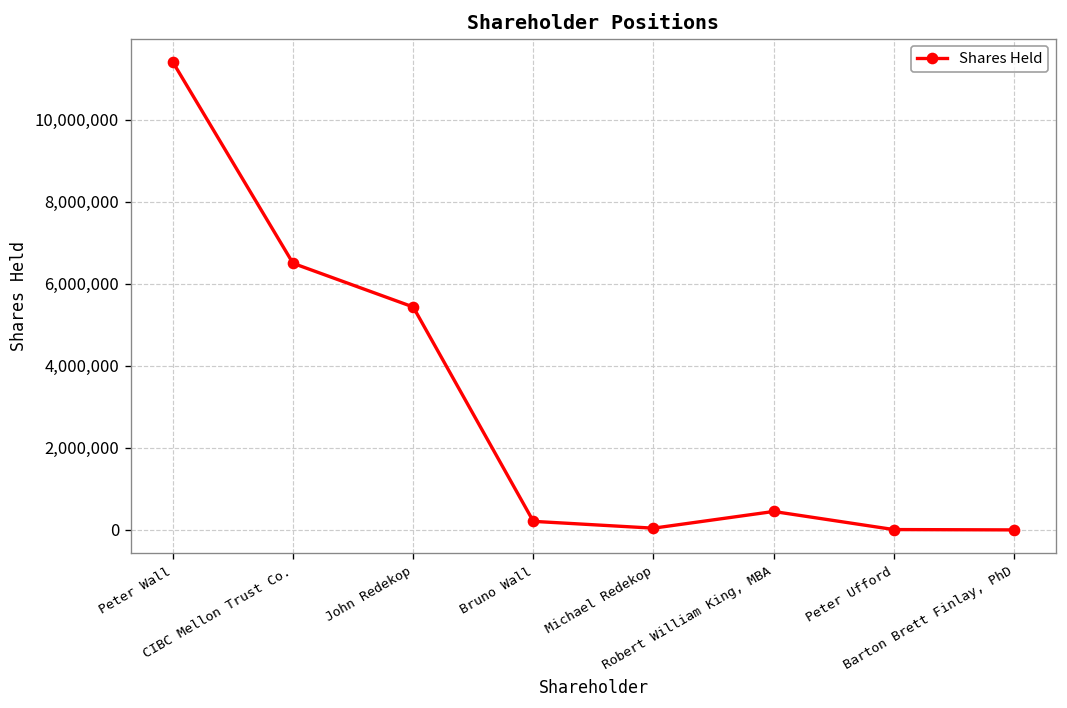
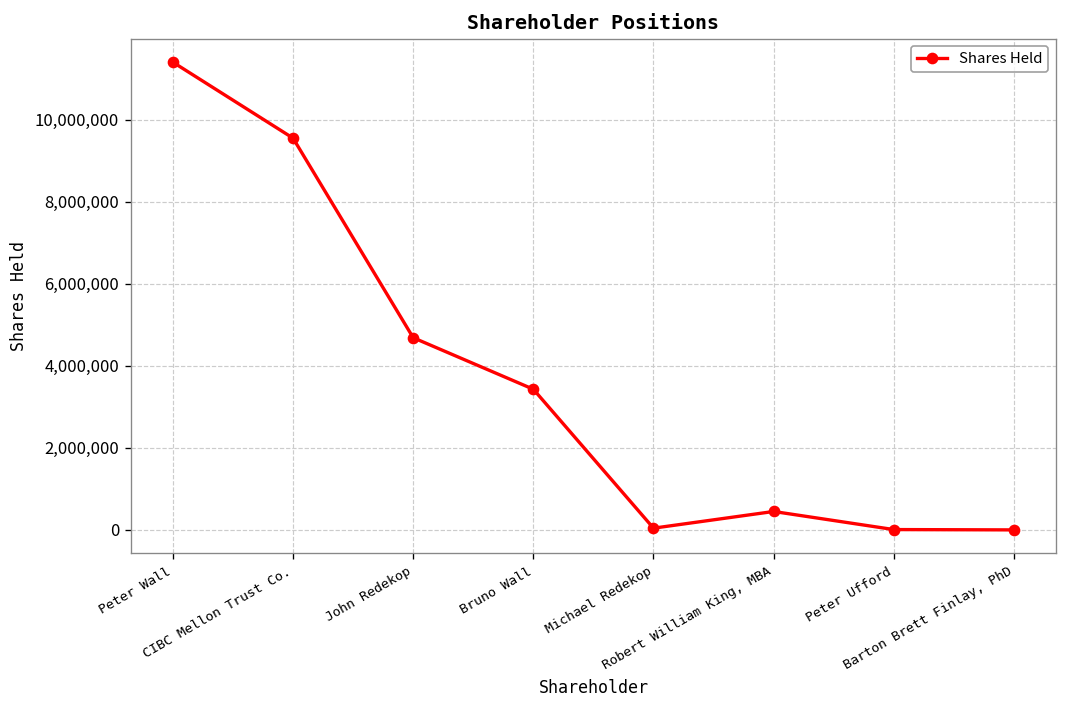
CIBC Mellon Trust Co.: 6,500,000 -> 9,600,000
John Redekop: 5,400,000 -> 4,700,000
Bruno Wall: 200,000 -> 3,400,000
